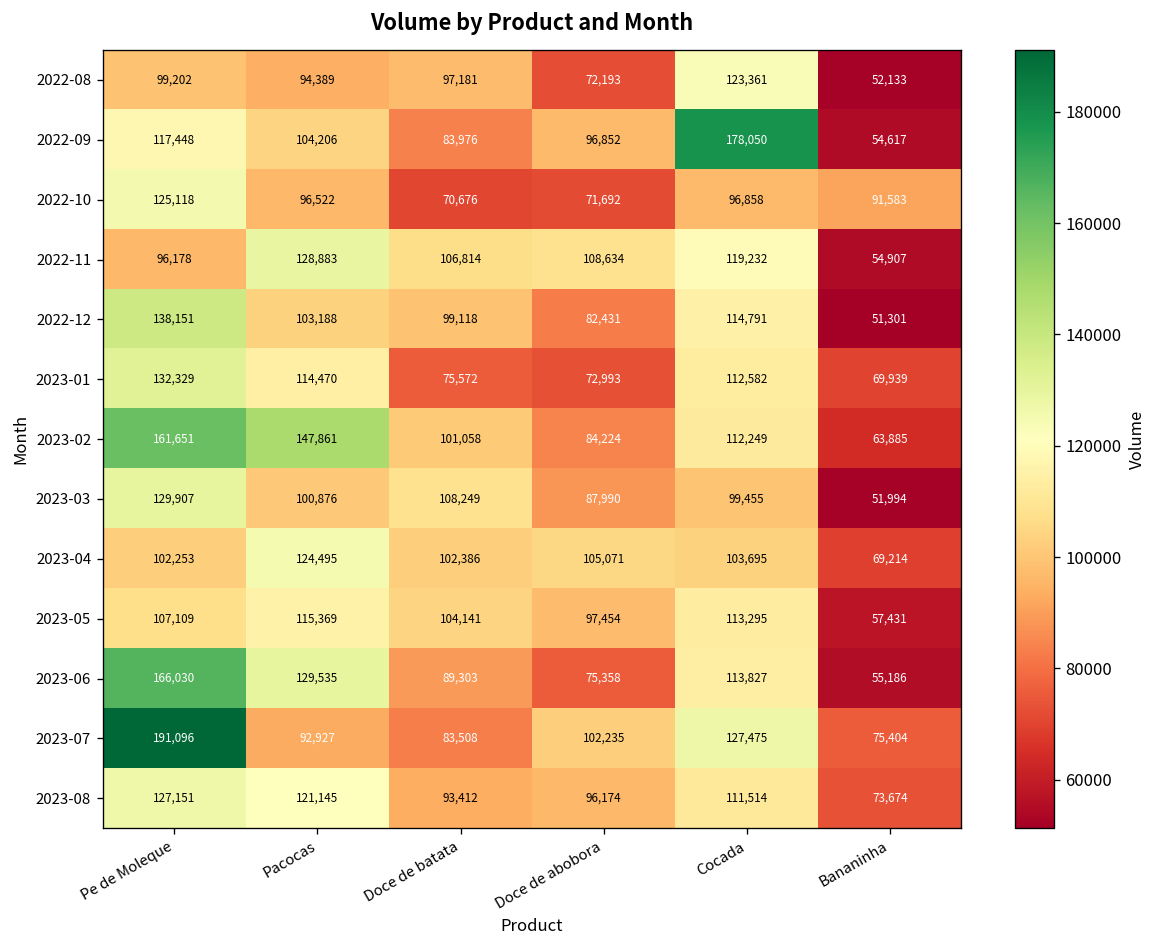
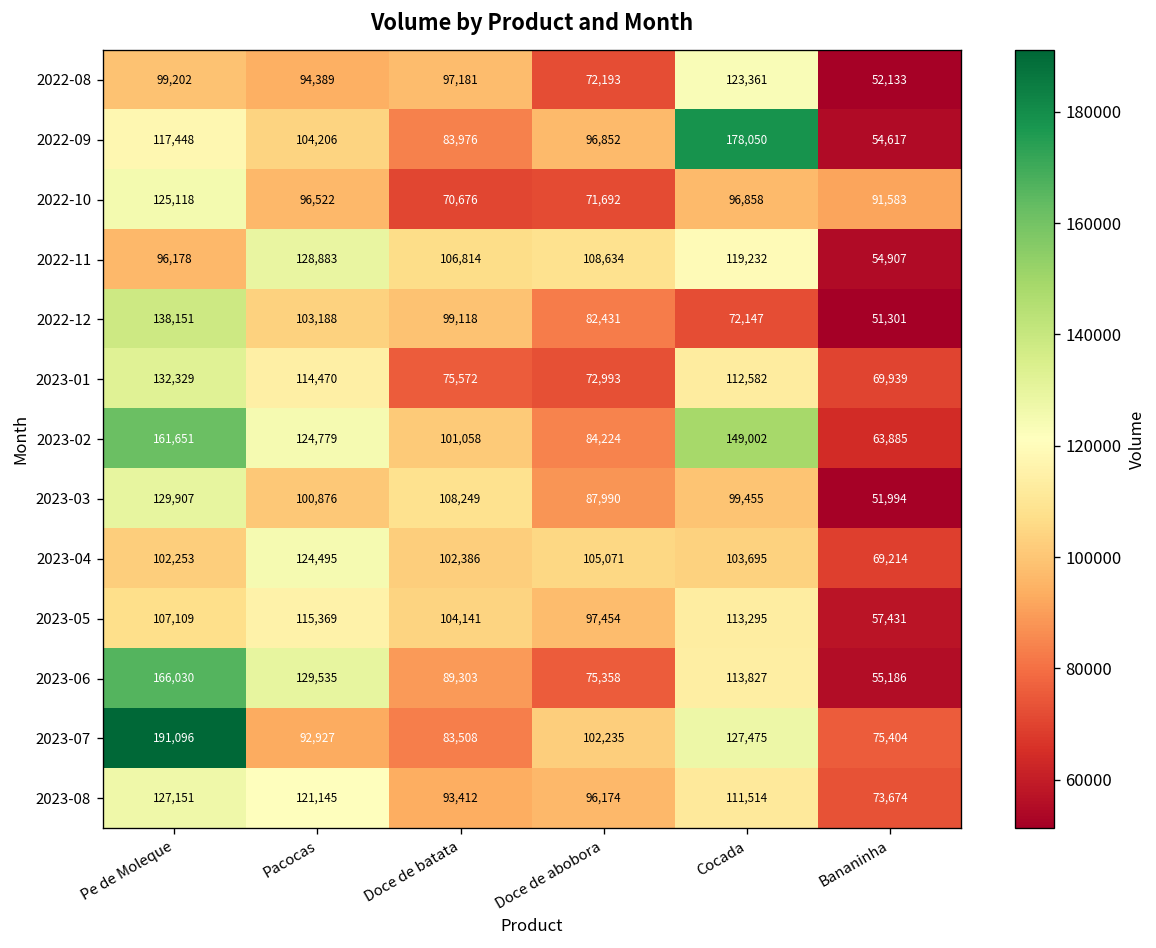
2022-12, Cocada: 114,791 -> 72,147
2023-02, Pacocas: 147,861 -> 124,779
2023-02, Cocada: 112,249 -> 149,002
